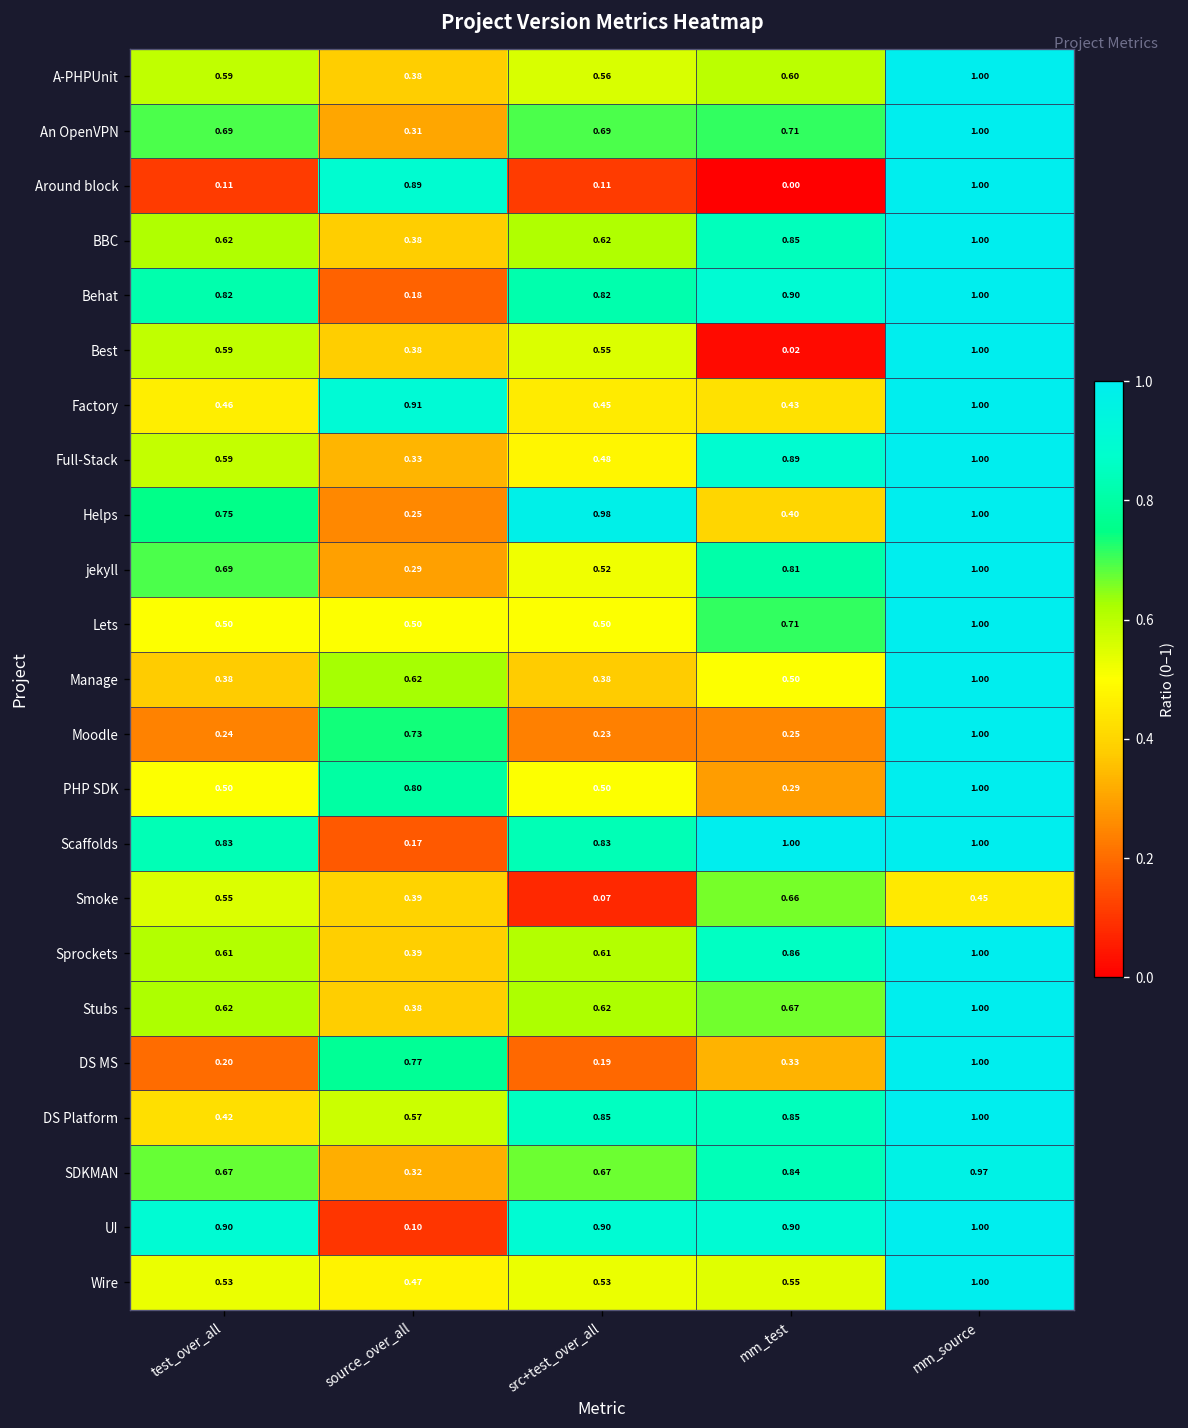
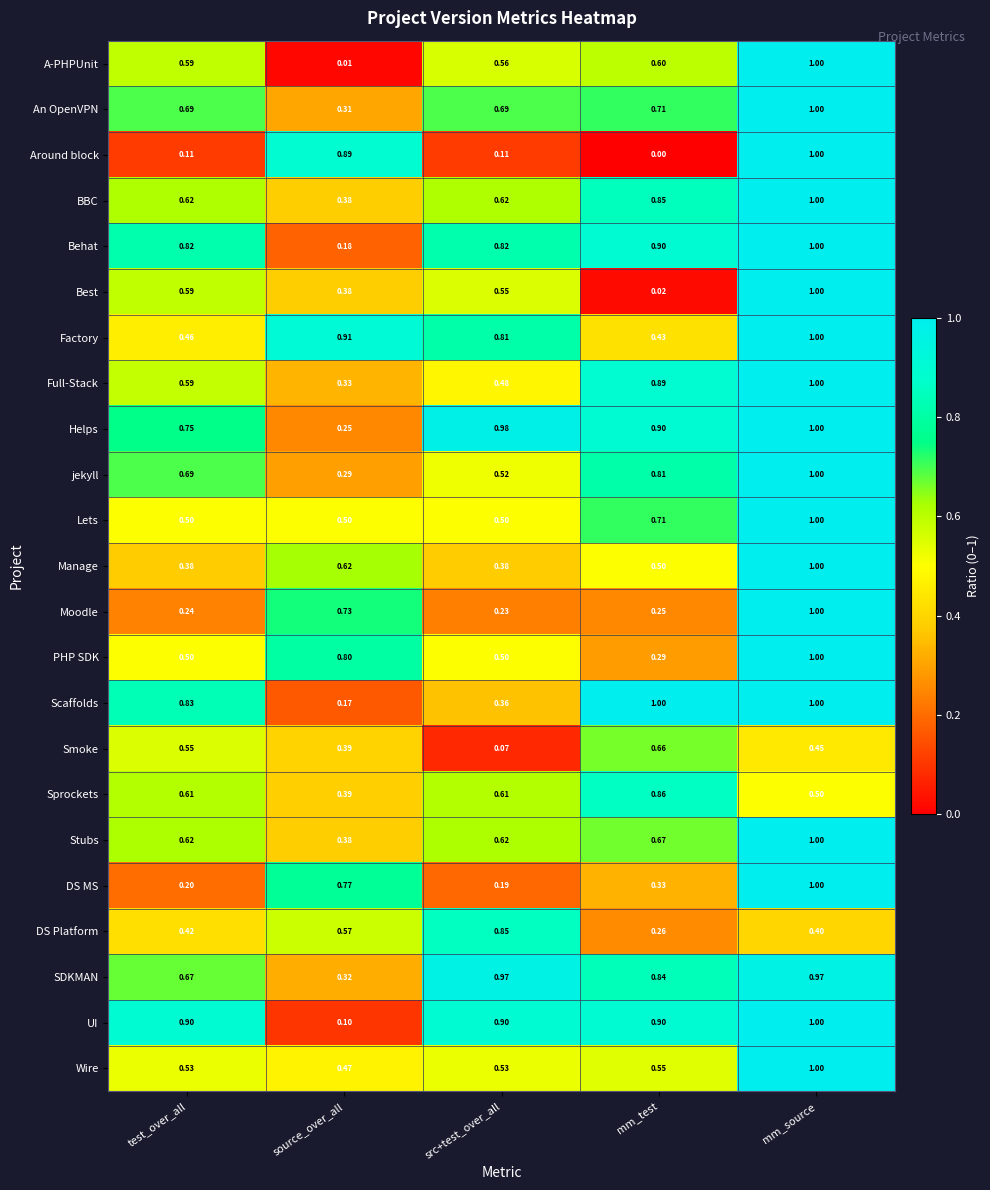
A-PHPUnit, source_over_all: 0.38 -> 0.01
Factory, src+test_over_all: 0.45 -> 0.81
Helps, mm_test: 0.40 -> 0.90
Scaffolds, src+test_over_all: 0.83 -> 0.36
Sprockets, mm_source: 1.00 -> 0.50
DS Platform, mm_test: 0.85 -> 0.26
DS Platform, mm_source: 1.00 -> 0.40
SDKMAN, src+test_over_all: 0.67 -> 0.97
